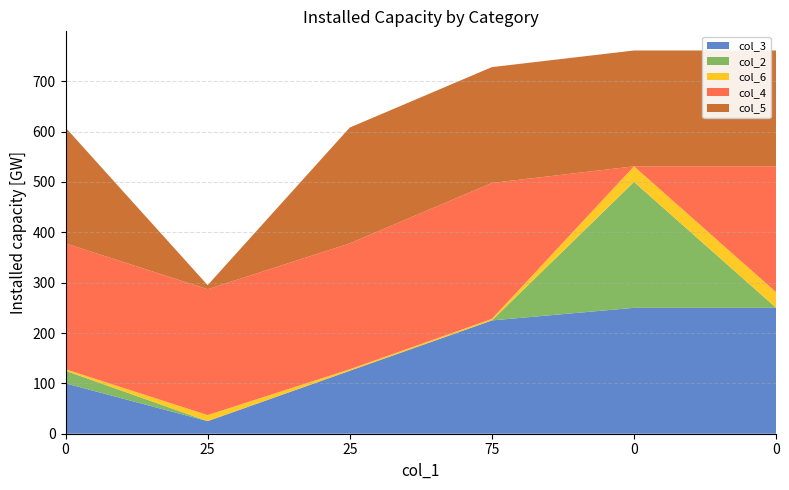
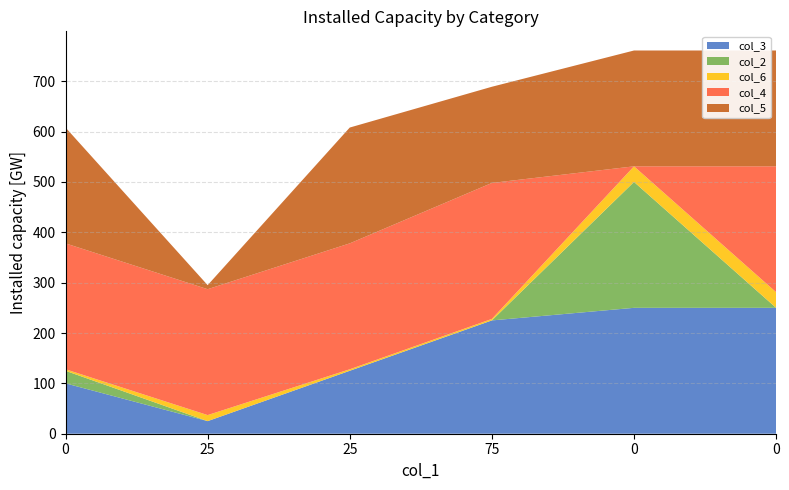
col_5, 75: 230 -> 190
